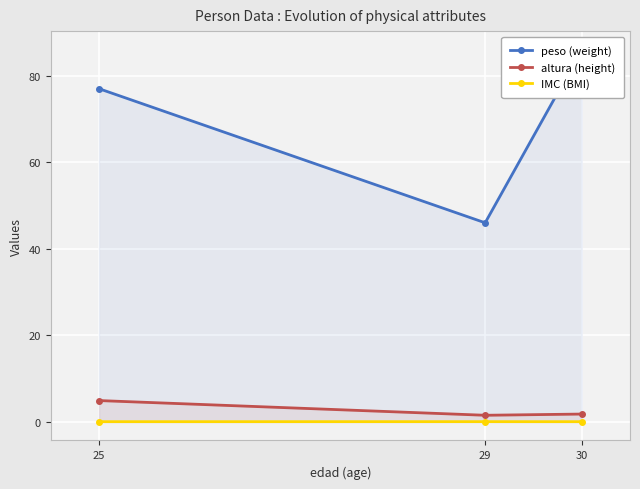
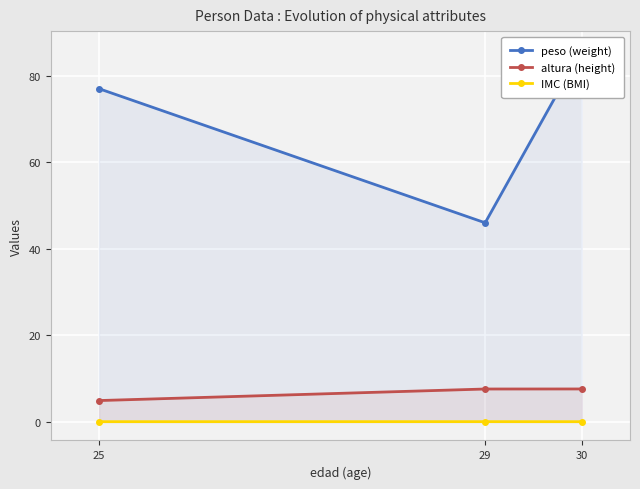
altura (height), 29: 2 -> 8
altura (height), 30: 2 -> 8
